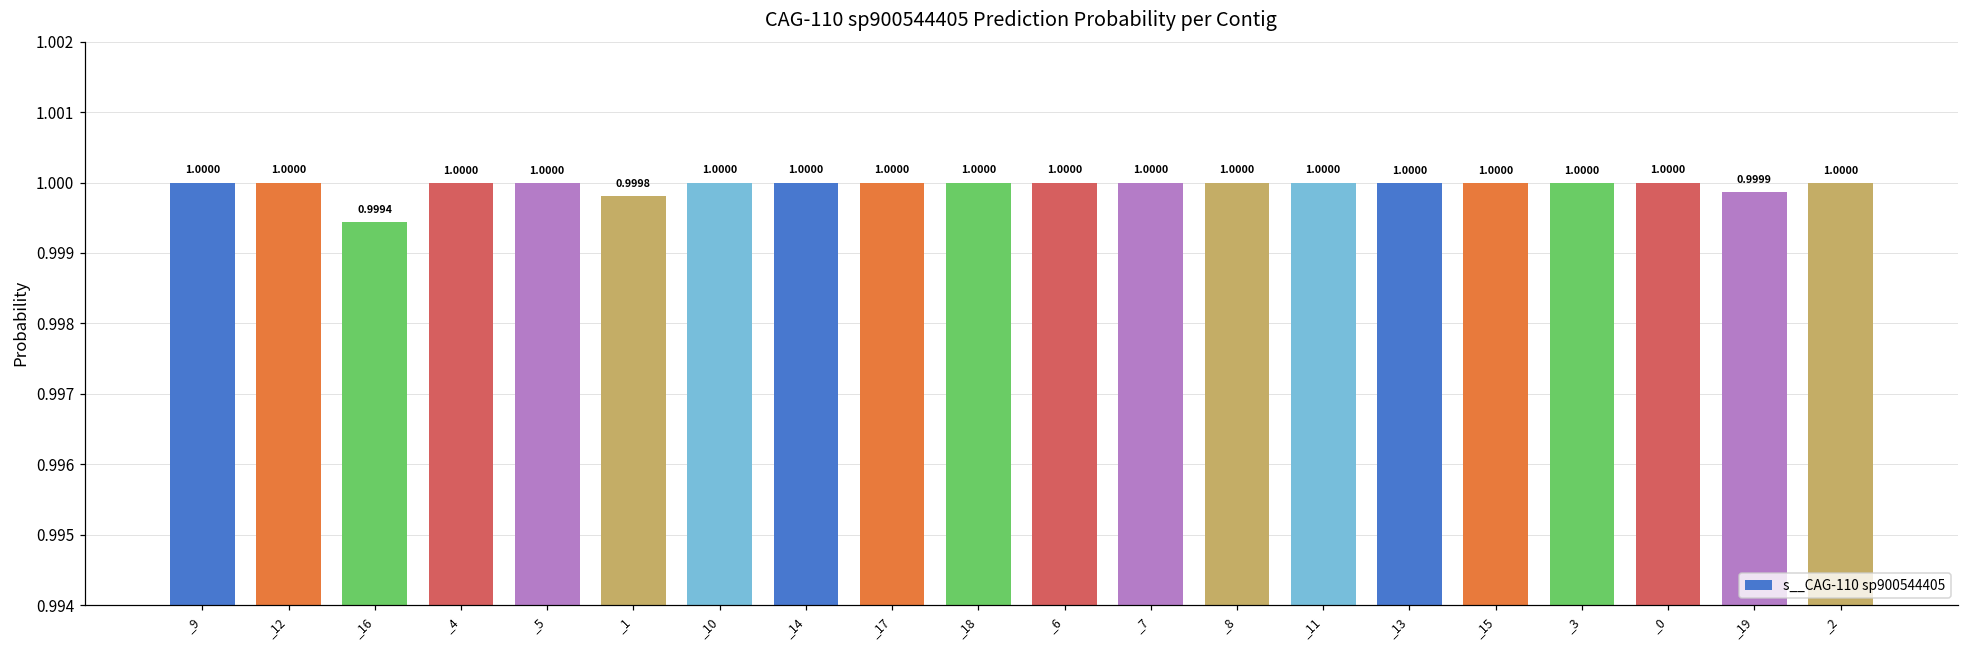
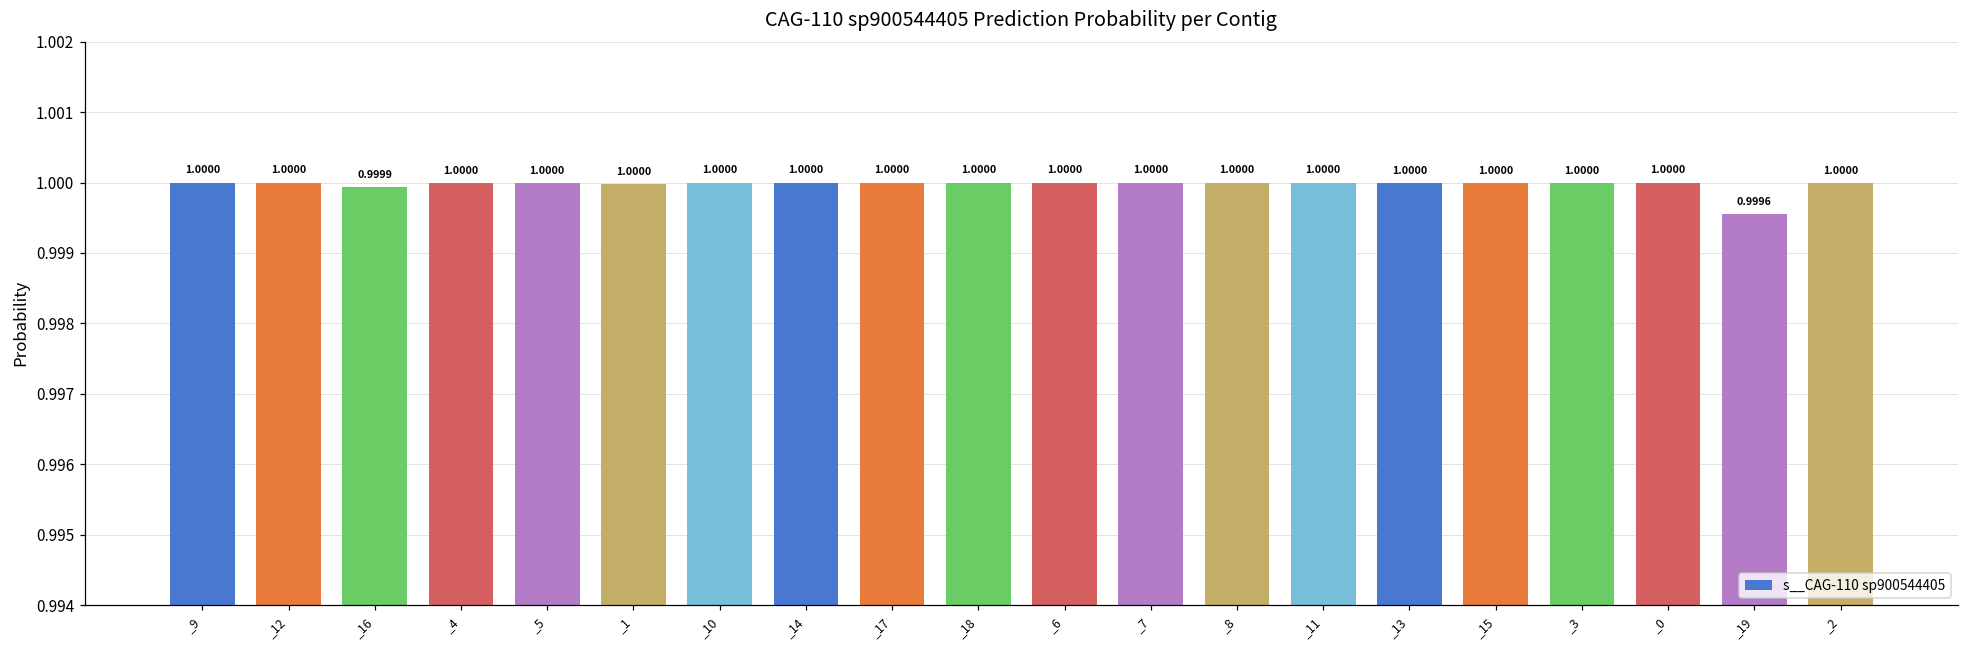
_16: 0.9994 -> 0.9999
_1: 0.9998 -> 1.0000
_19: 0.9999 -> 0.9996
